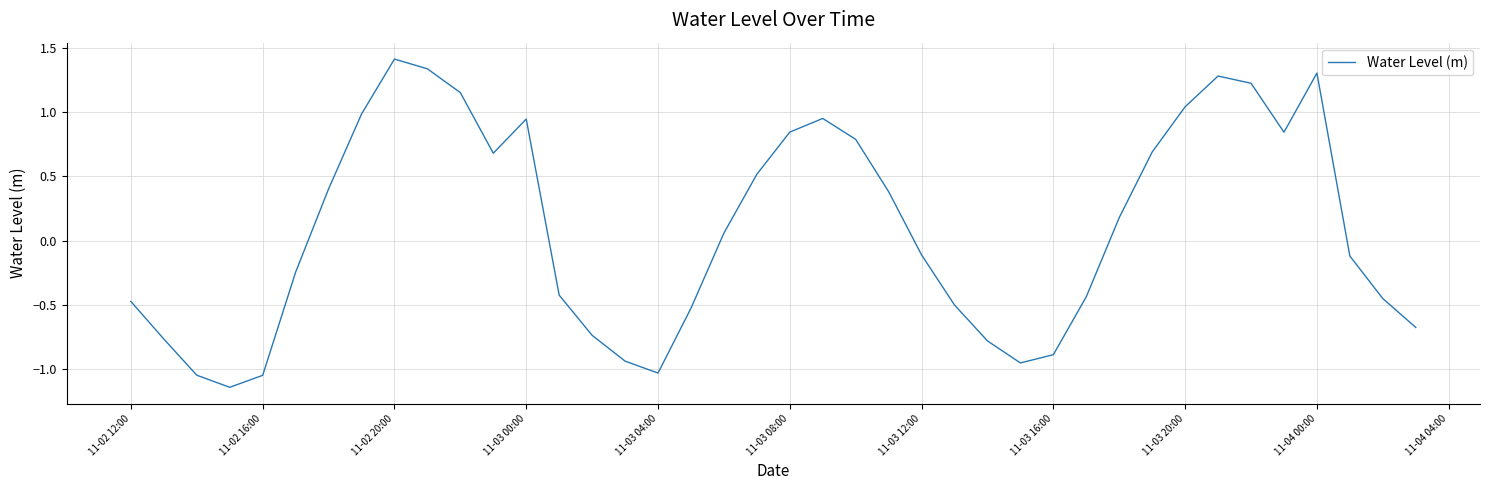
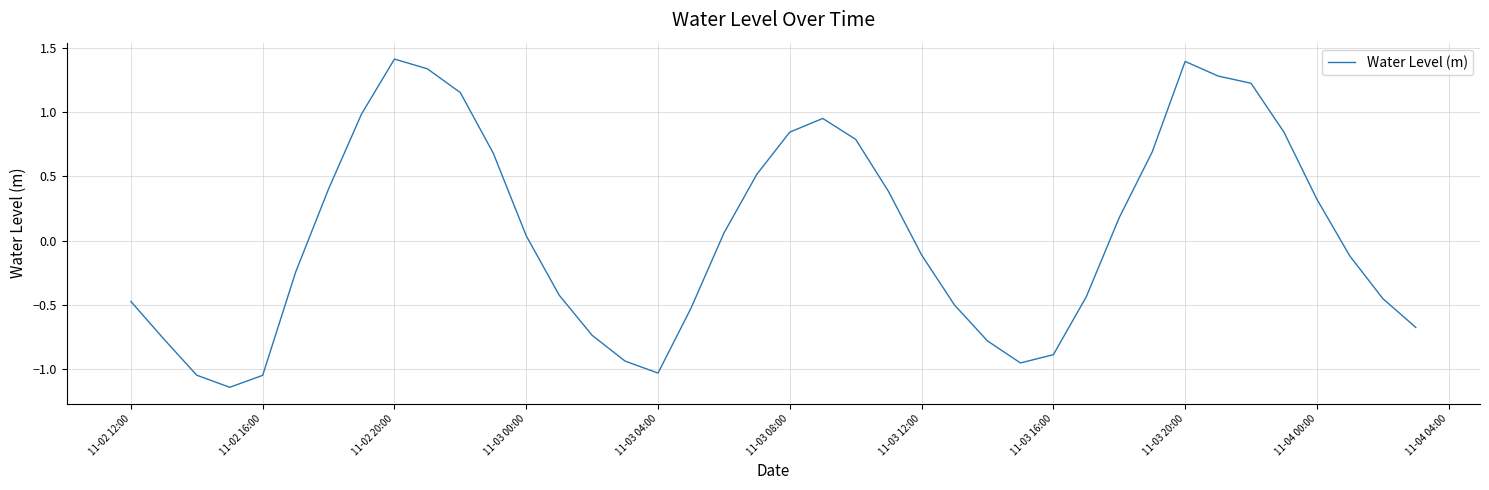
11-03 00:00: 0.95 -> 0.04
11-03 20:00: 1.04 -> 1.40
11-04 00:00: 1.31 -> 0.32
